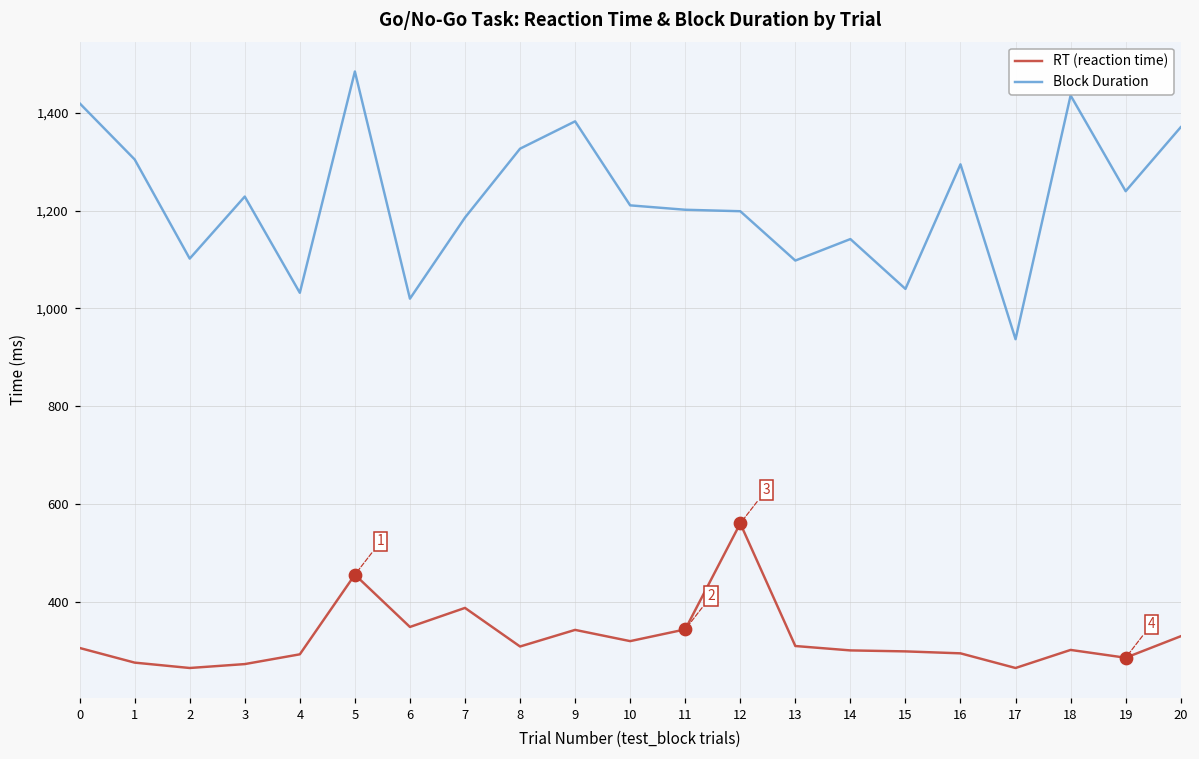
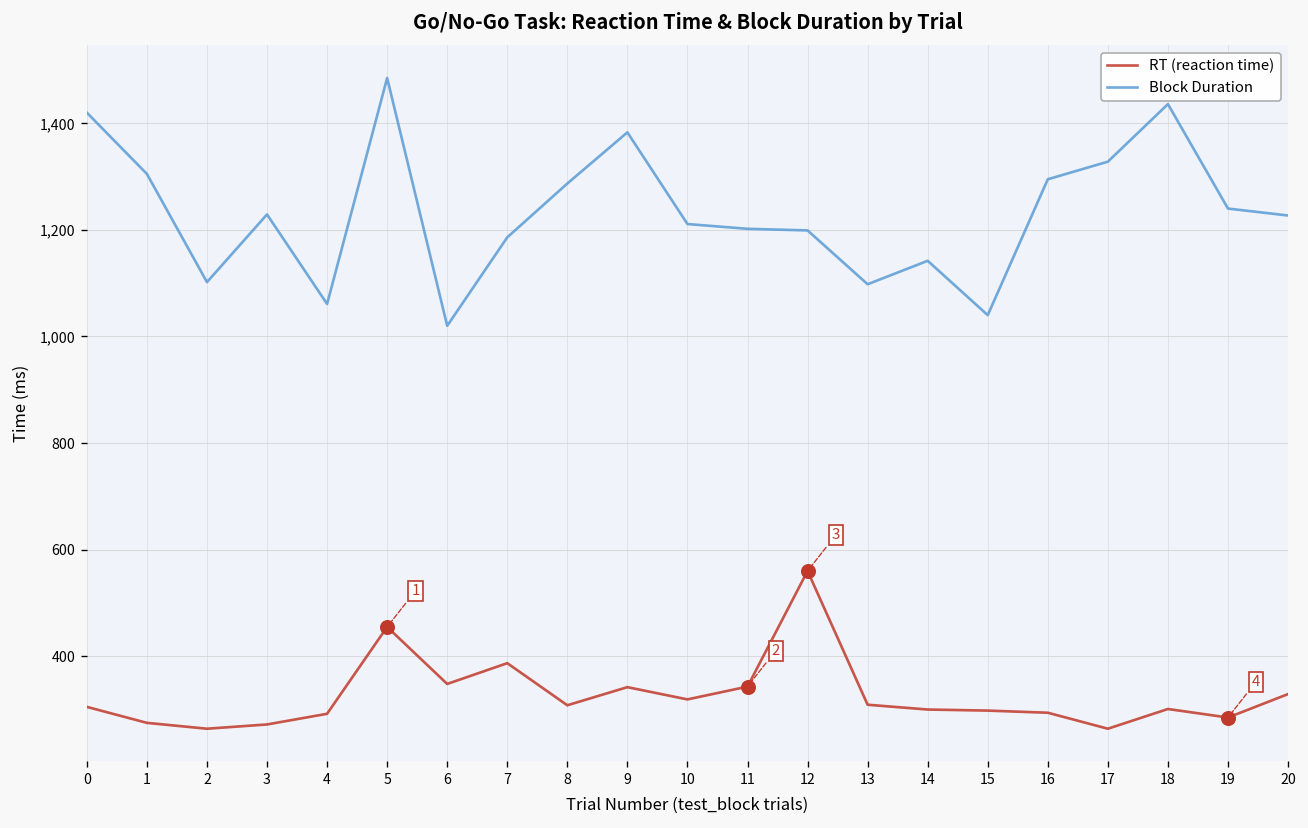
Block Duration, 4: 1,030 -> 1,060
Block Duration, 8: 1,330 -> 1,290
Block Duration, 17: 940 -> 1,330
Block Duration, 20: 1,370 -> 1,230
